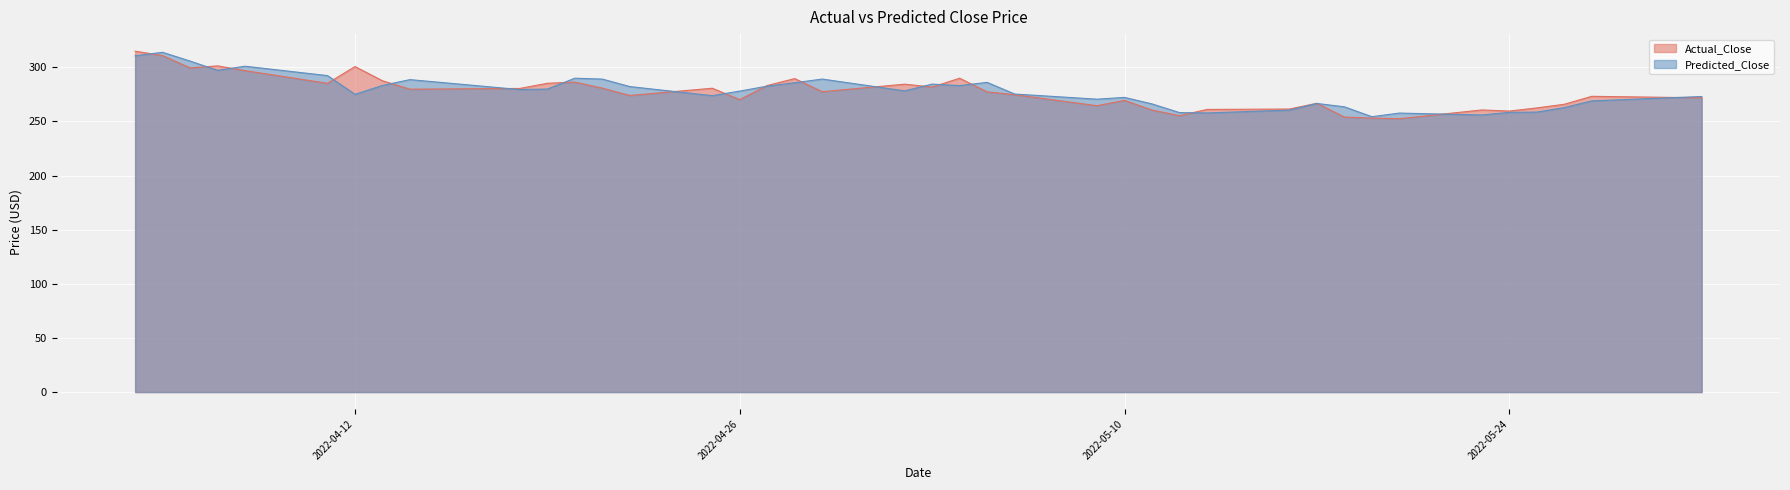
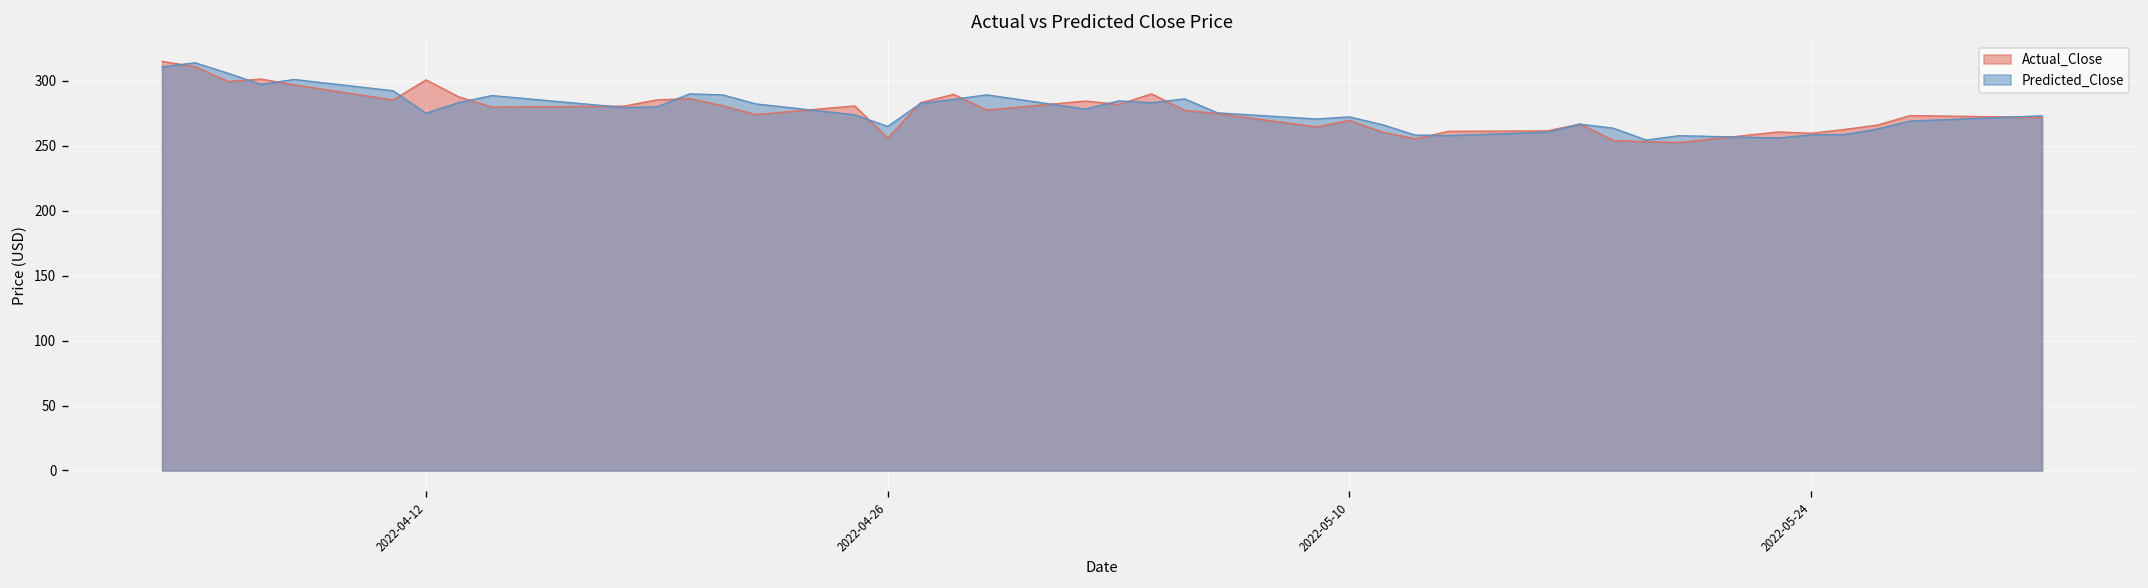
Actual_Close, 2022-04-26: 270 -> 256
Predicted_Close, 2022-04-26: 278 -> 265
